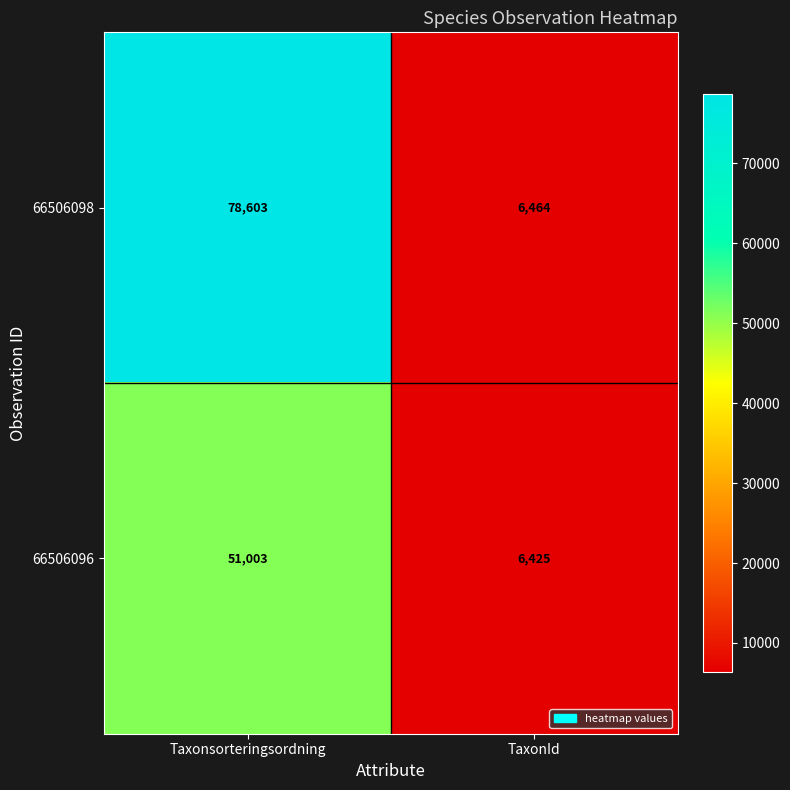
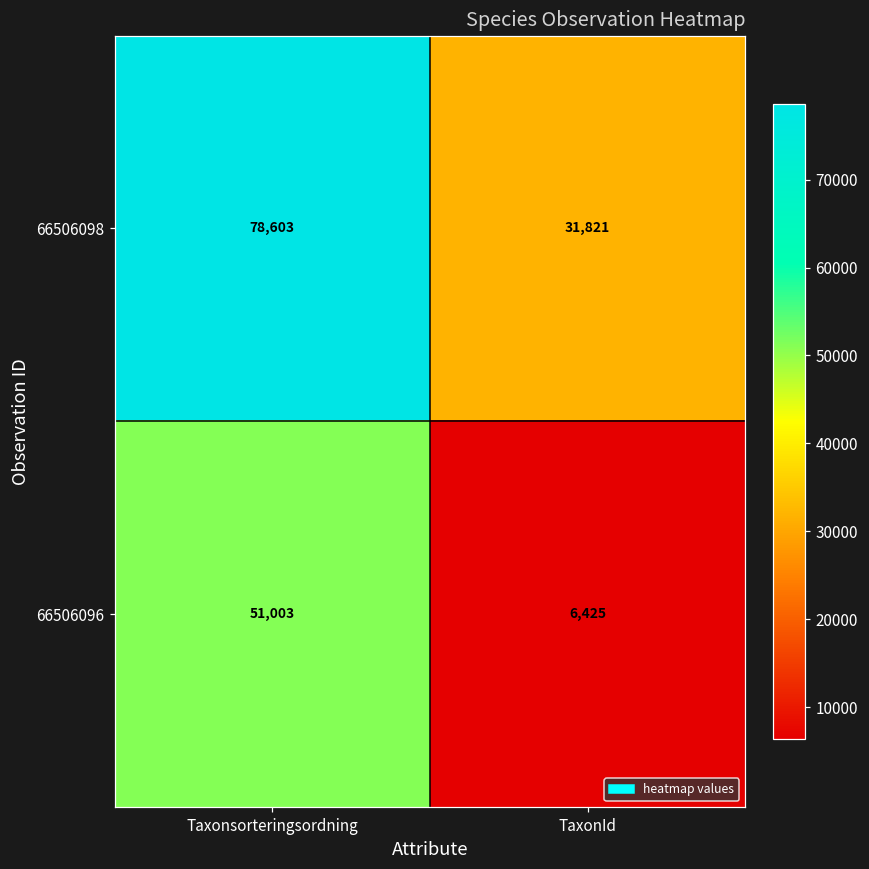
66506098, TaxonId: 6,464 -> 31,821
